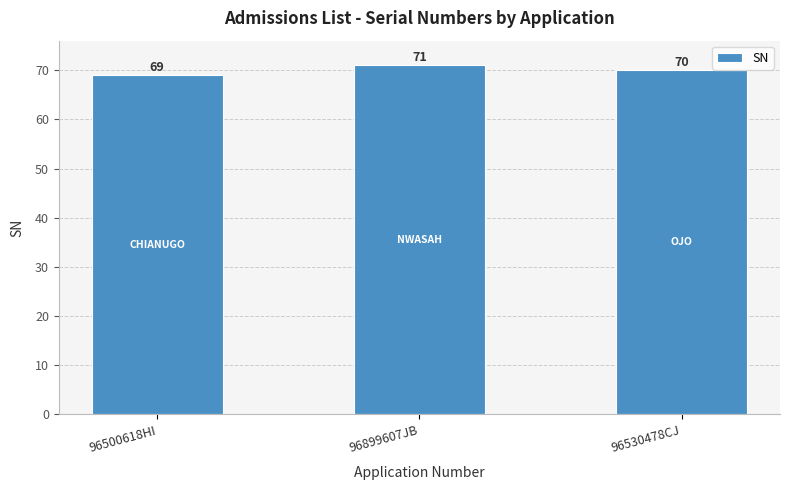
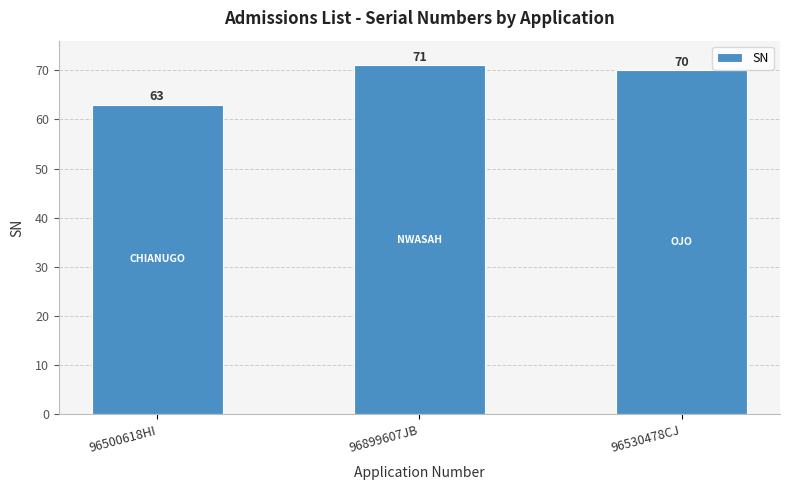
96500618HI: 69 -> 63
